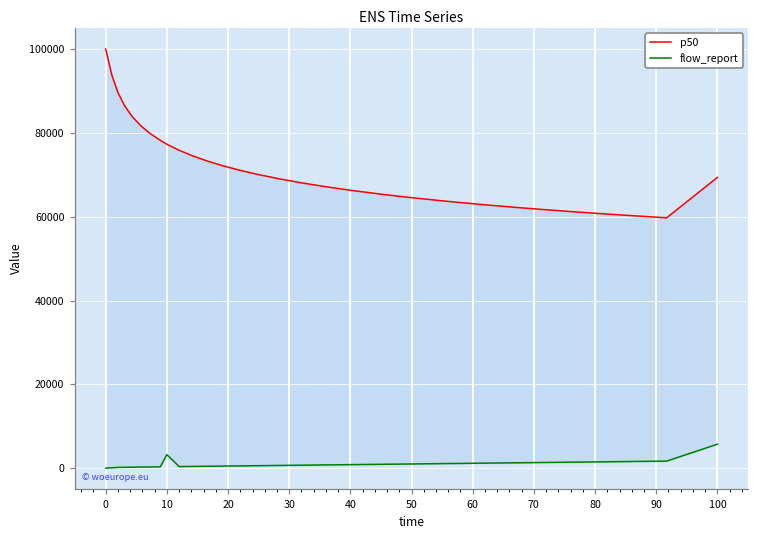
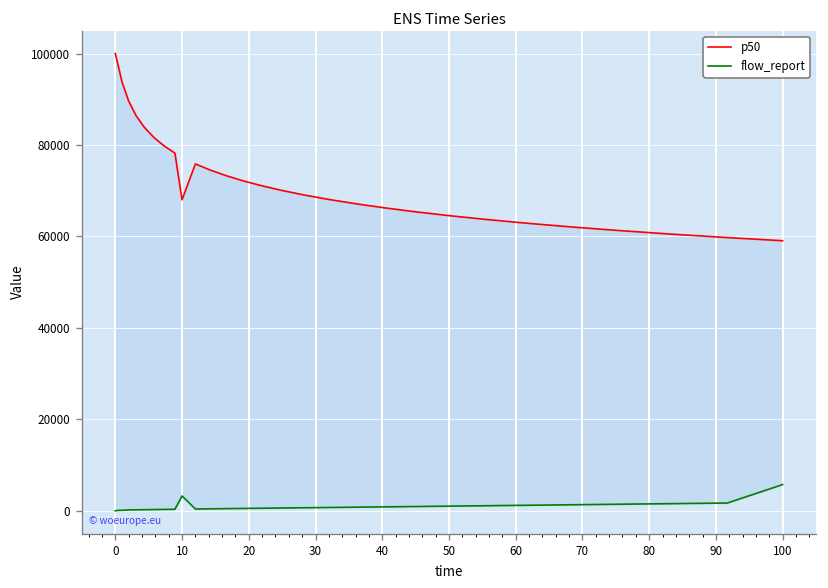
p50, 10: 77000 -> 68000
p50, 100: 69000 -> 59000
